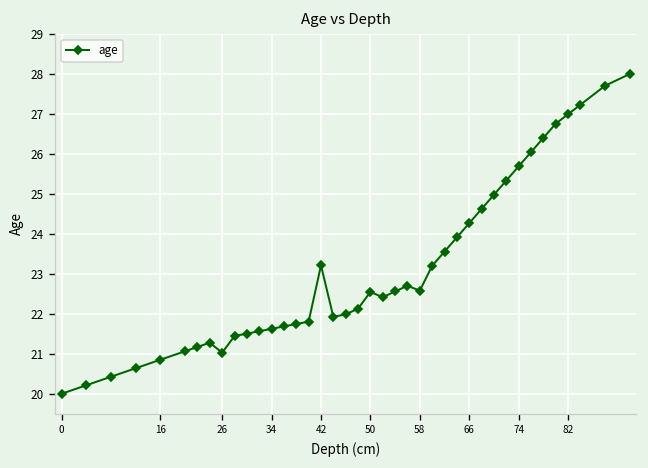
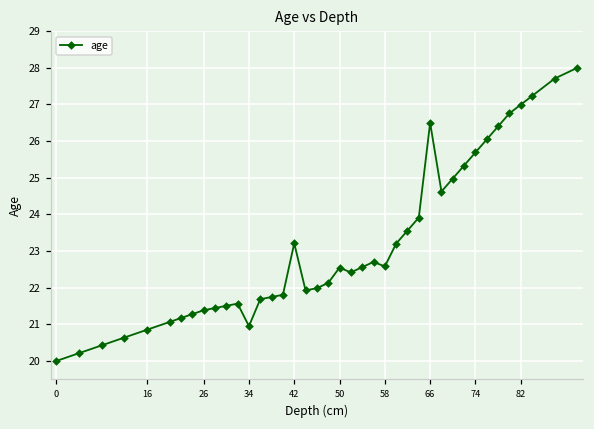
26: 21.0 -> 21.4
34: 21.6 -> 20.9
66: 24.3 -> 26.5
